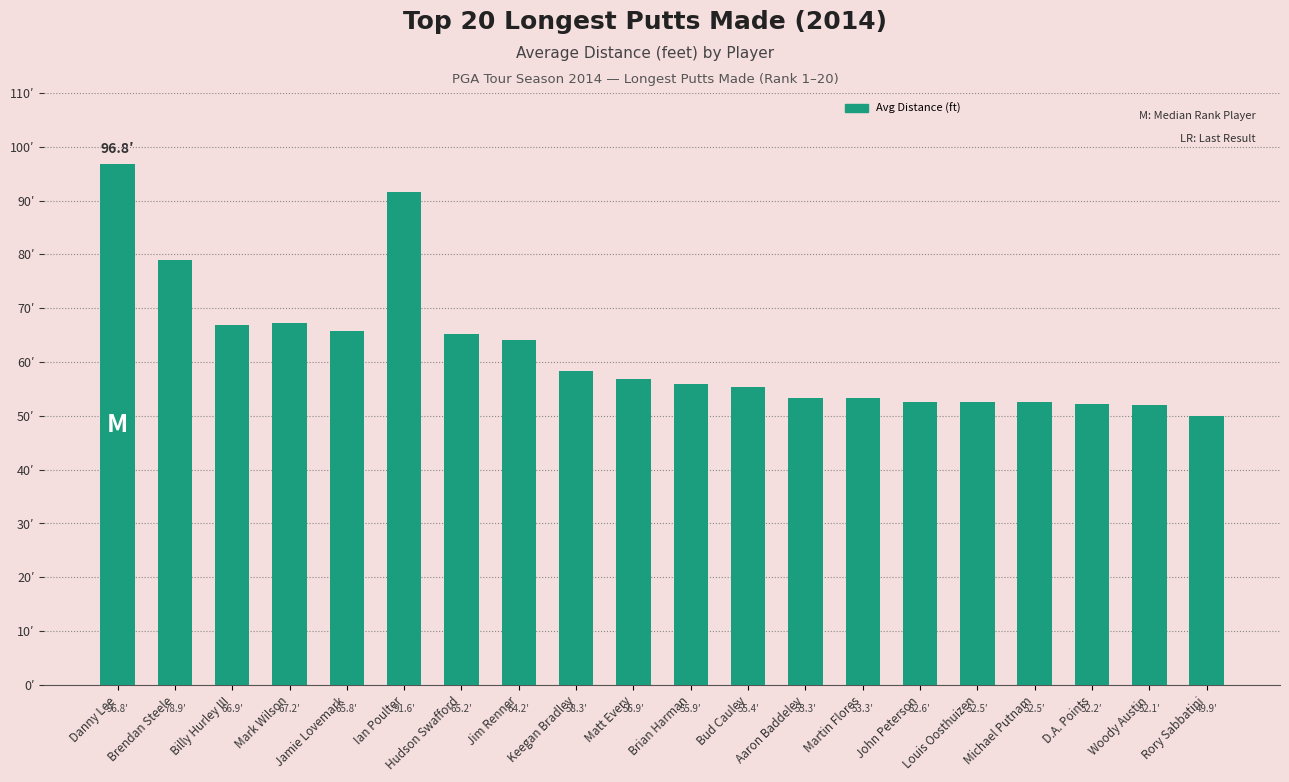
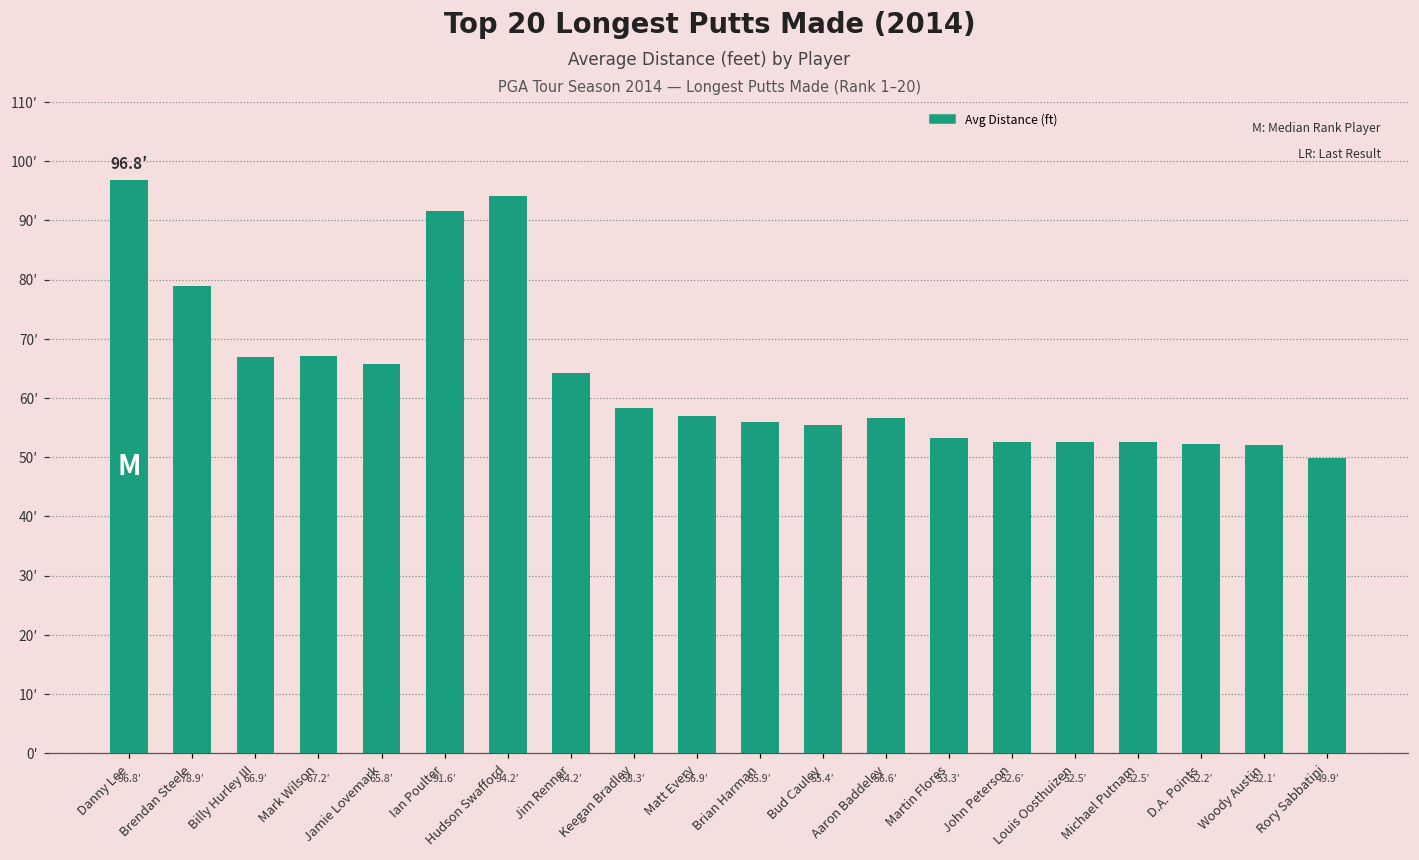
Hudson Swafford: 65.2′ -> 94.2′
Aaron Baddeley: 53.3′ -> 56.6′
